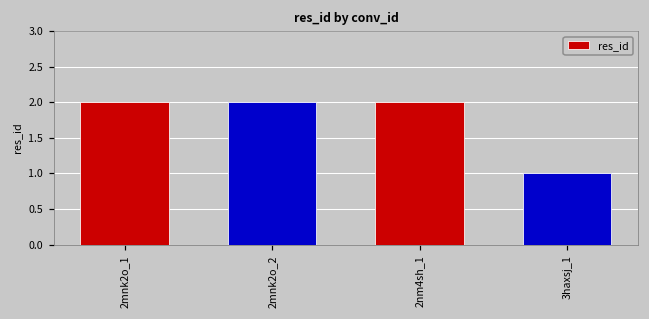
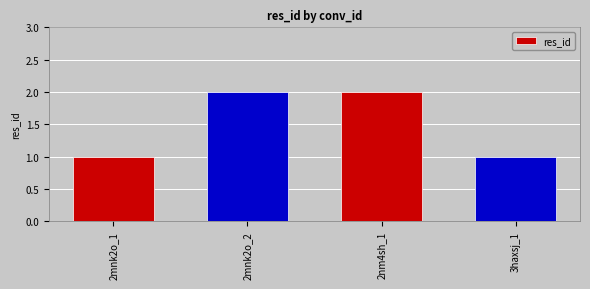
2mnk2o_1: 2 -> 1
